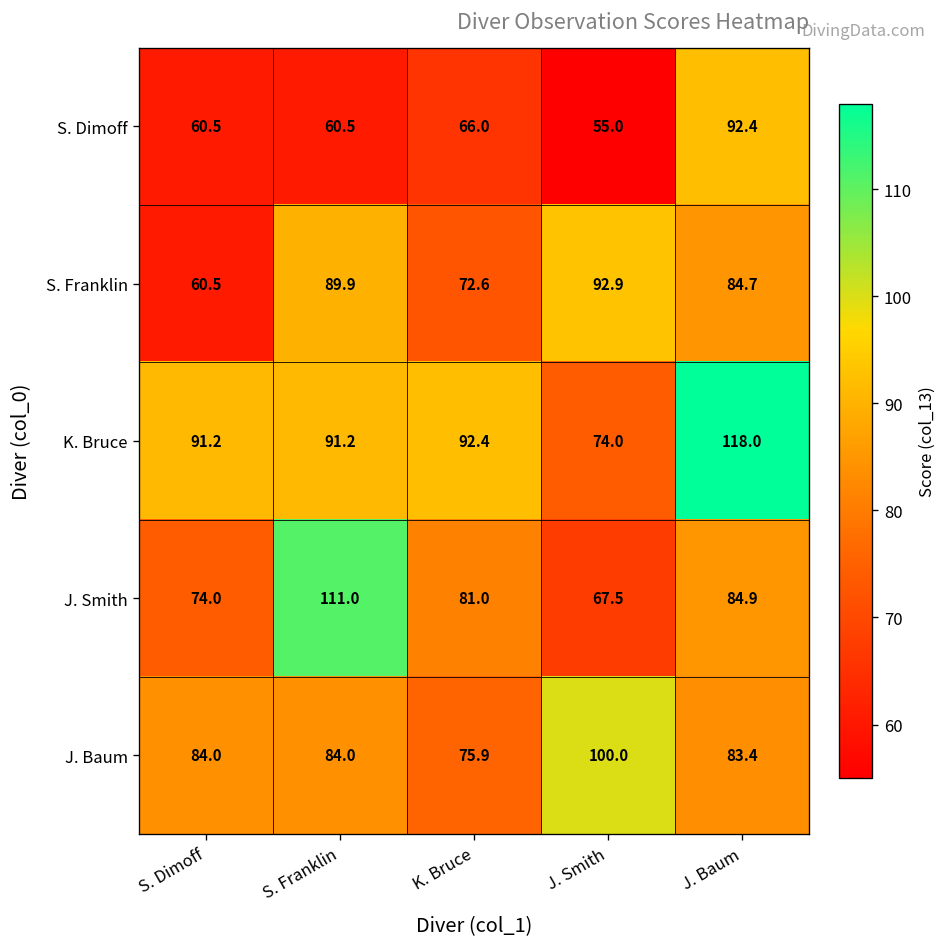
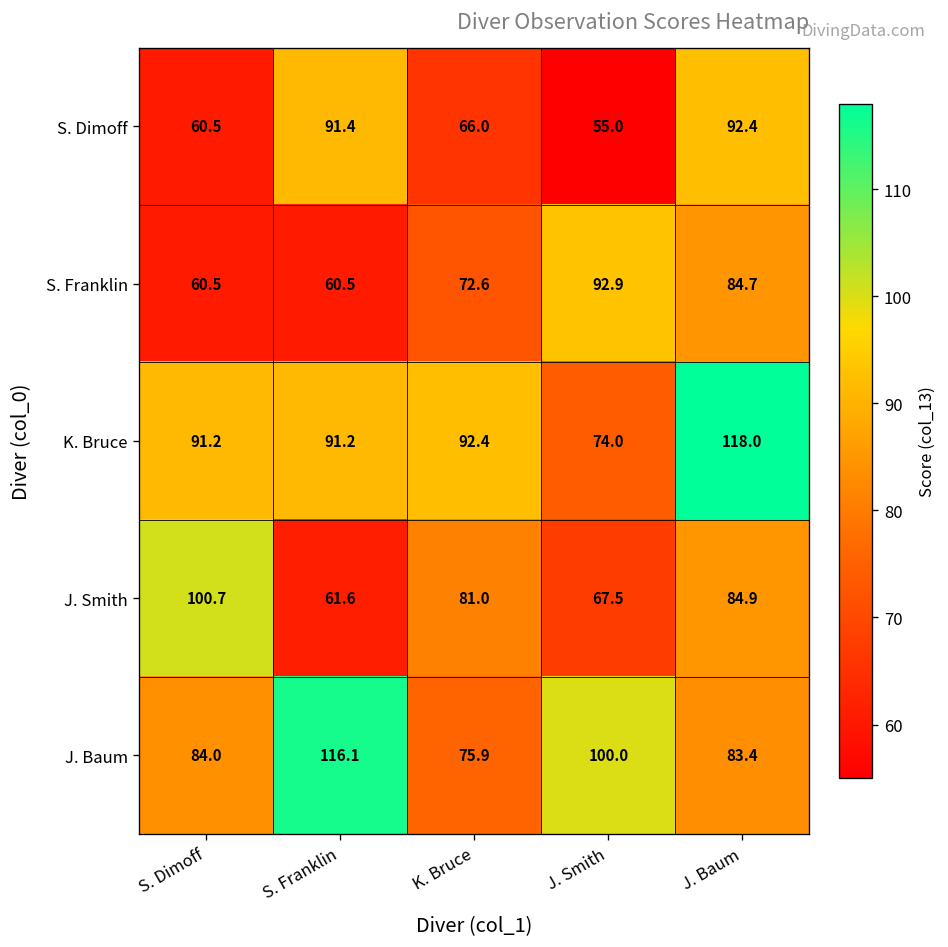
S. Dimoff, S. Franklin: 60.5 -> 91.4
S. Franklin, S. Franklin: 89.9 -> 60.5
J. Smith, S. Dimoff: 74.0 -> 100.7
J. Smith, S. Franklin: 111.0 -> 61.6
J. Baum, S. Franklin: 84.0 -> 116.1
